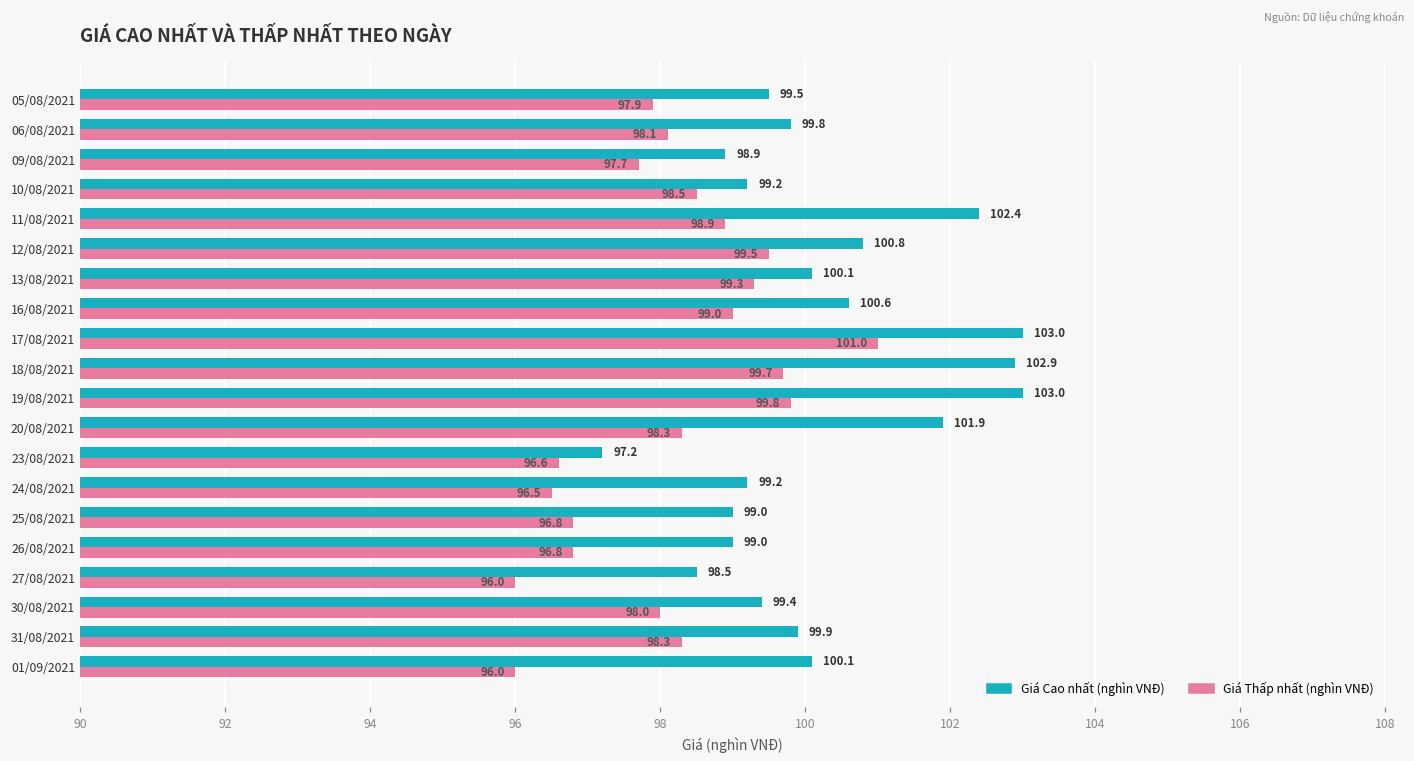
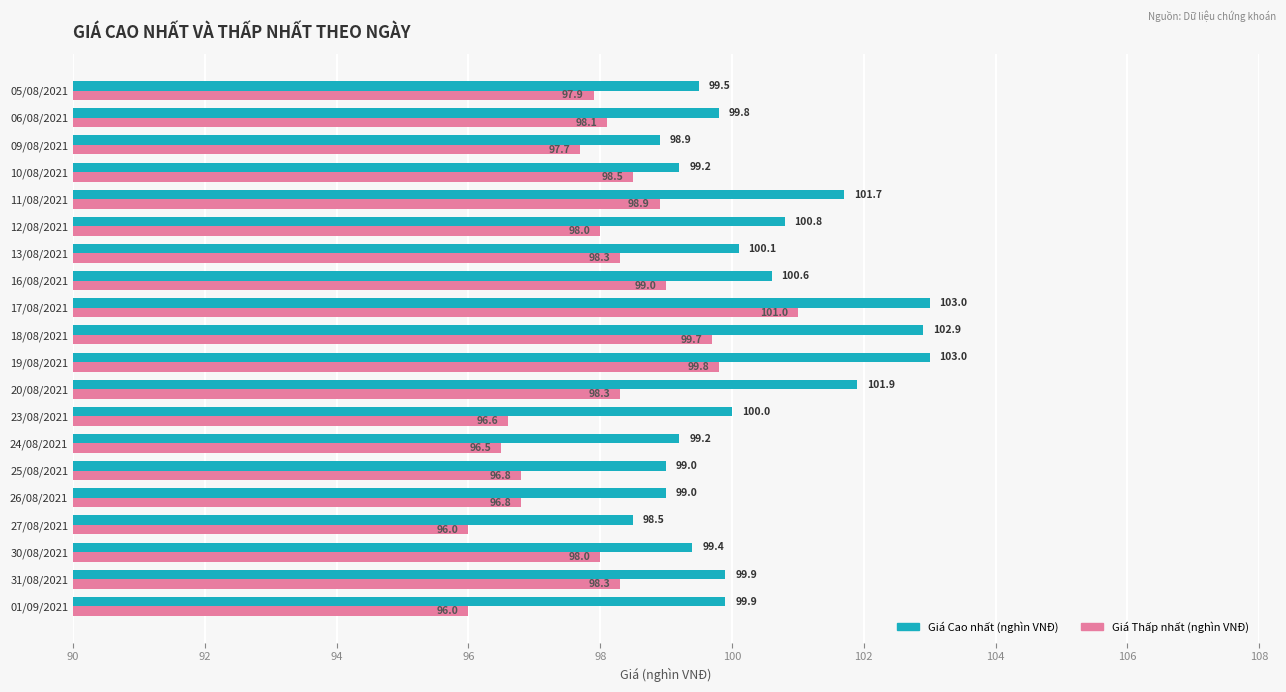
Giá Cao nhất (nghìn VNĐ), 11/08/2021: 102.4 -> 101.7
Giá Thấp nhất (nghìn VNĐ), 12/08/2021: 99.5 -> 98.0
Giá Thấp nhất (nghìn VNĐ), 13/08/2021: 99.3 -> 98.3
Giá Cao nhất (nghìn VNĐ), 23/08/2021: 97.2 -> 100.0
Giá Cao nhất (nghìn VNĐ), 01/09/2021: 100.1 -> 99.9
